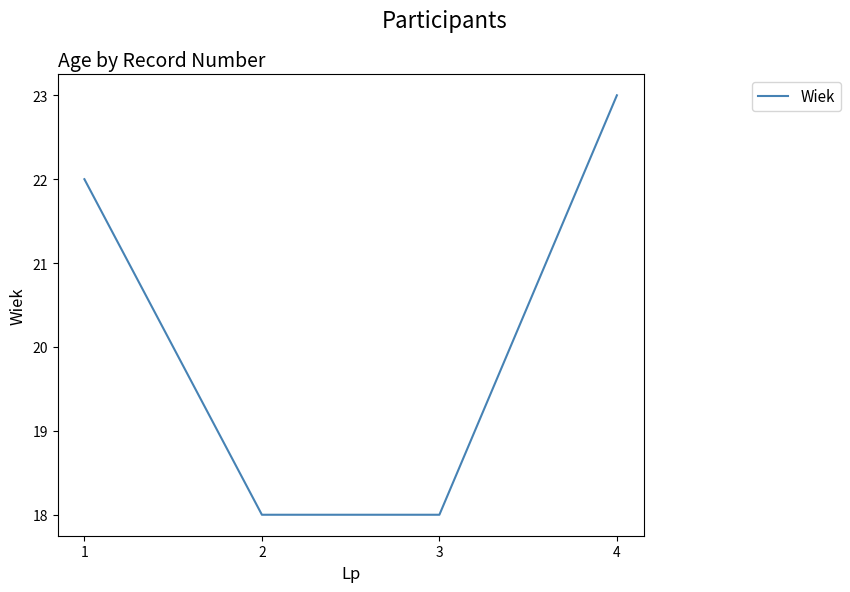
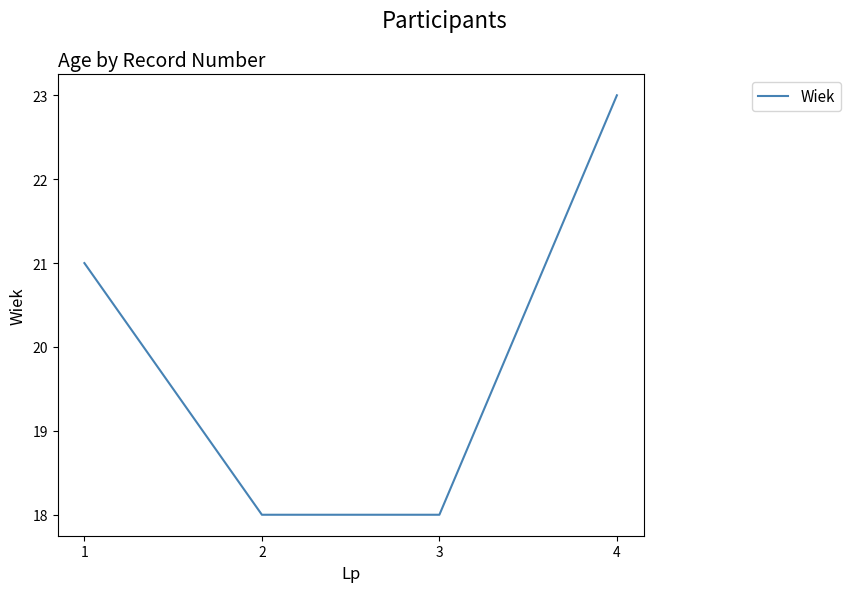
1: 22 -> 21
